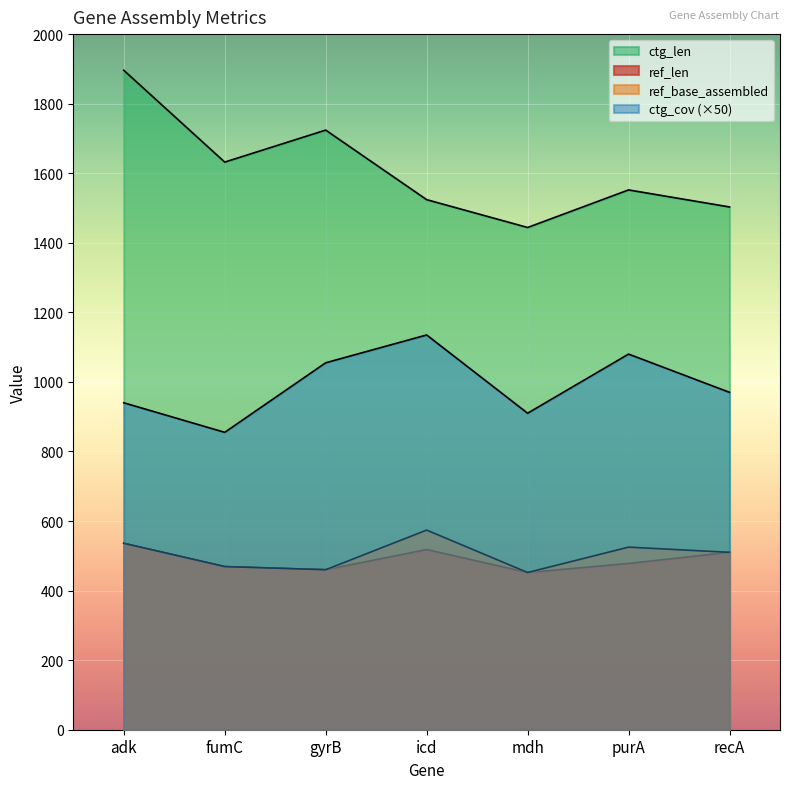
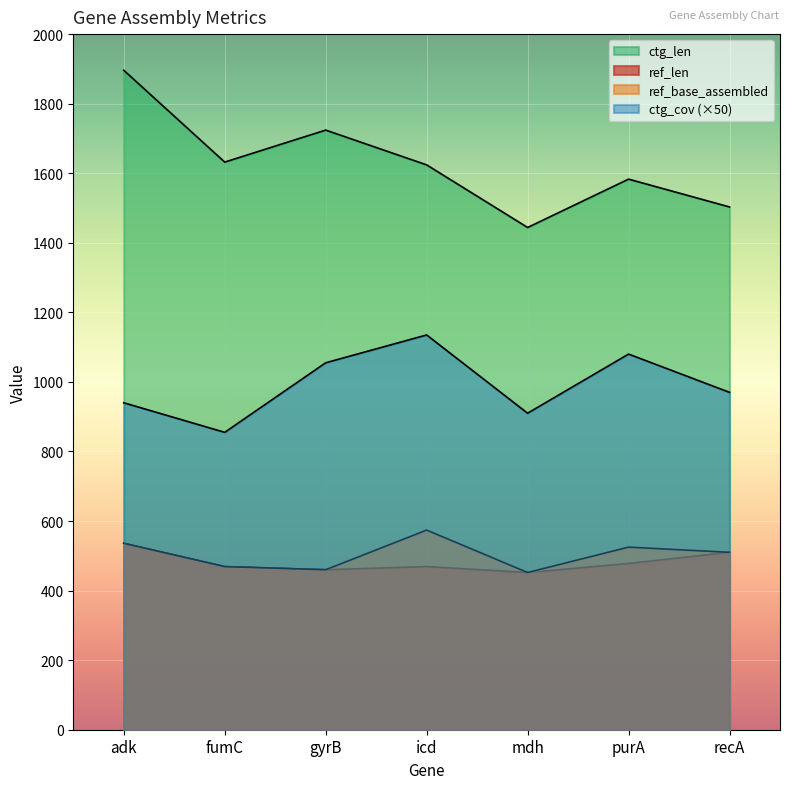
ctg_len, icd: 1520 -> 1620
ref_len, icd: 520 -> 470
ctg_len, purA: 1550 -> 1580
